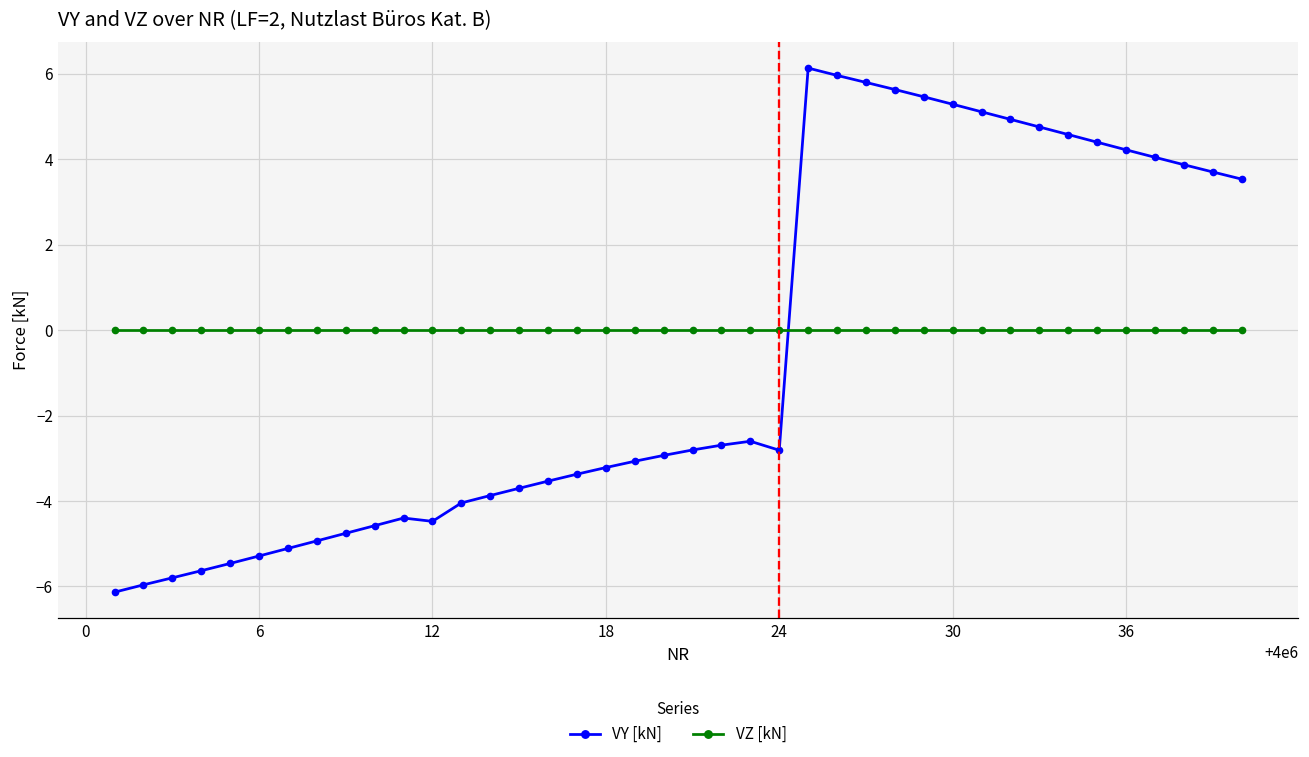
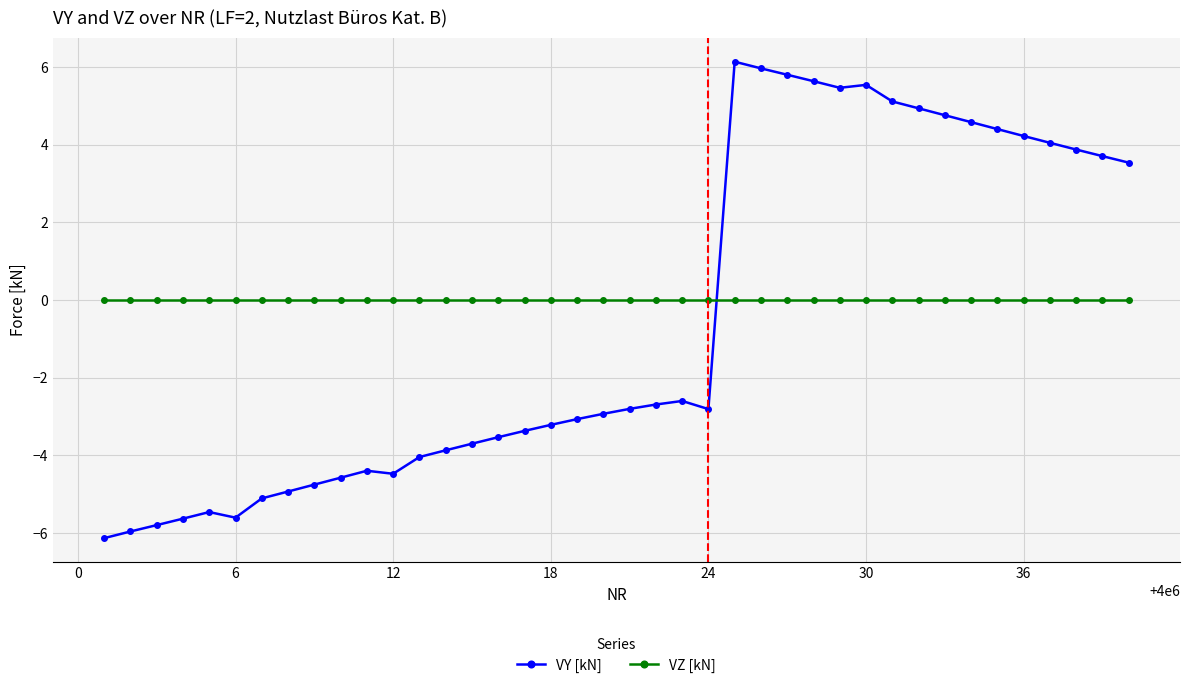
VY [kN], 6: -5.3 -> -5.6
VY [kN], 30: 5.3 -> 5.5
